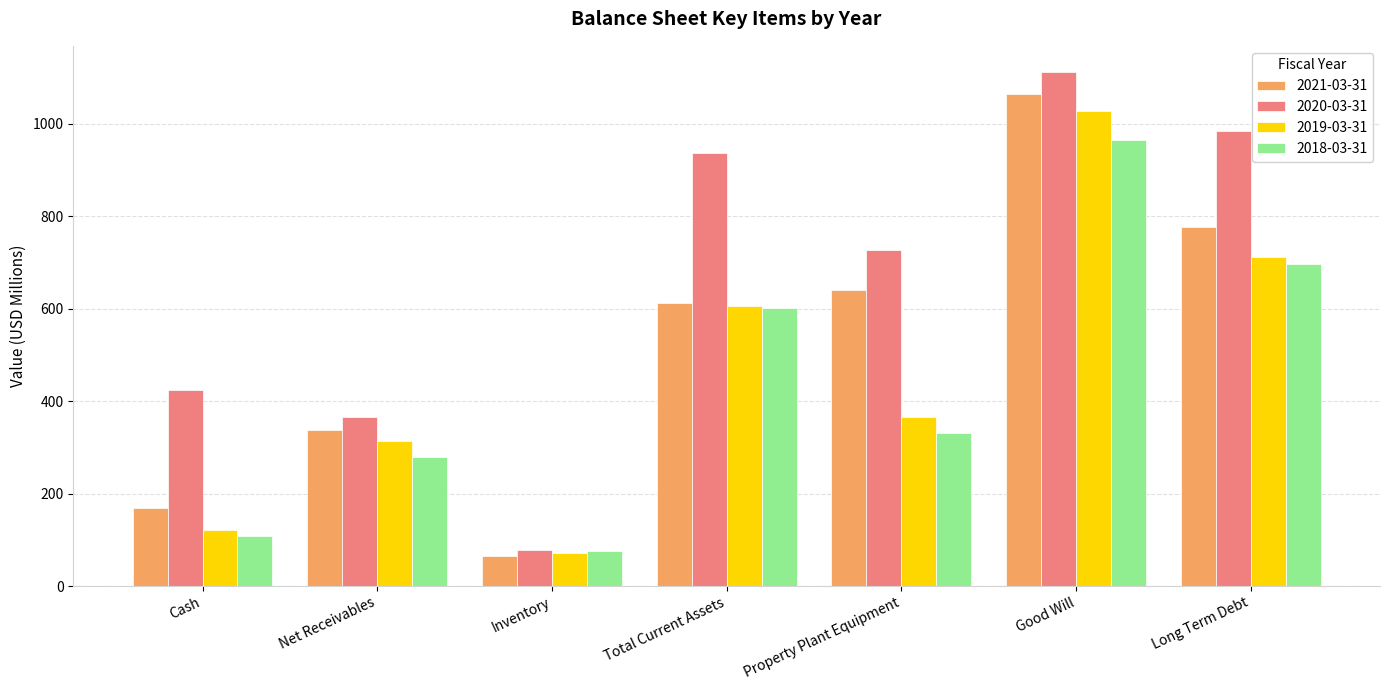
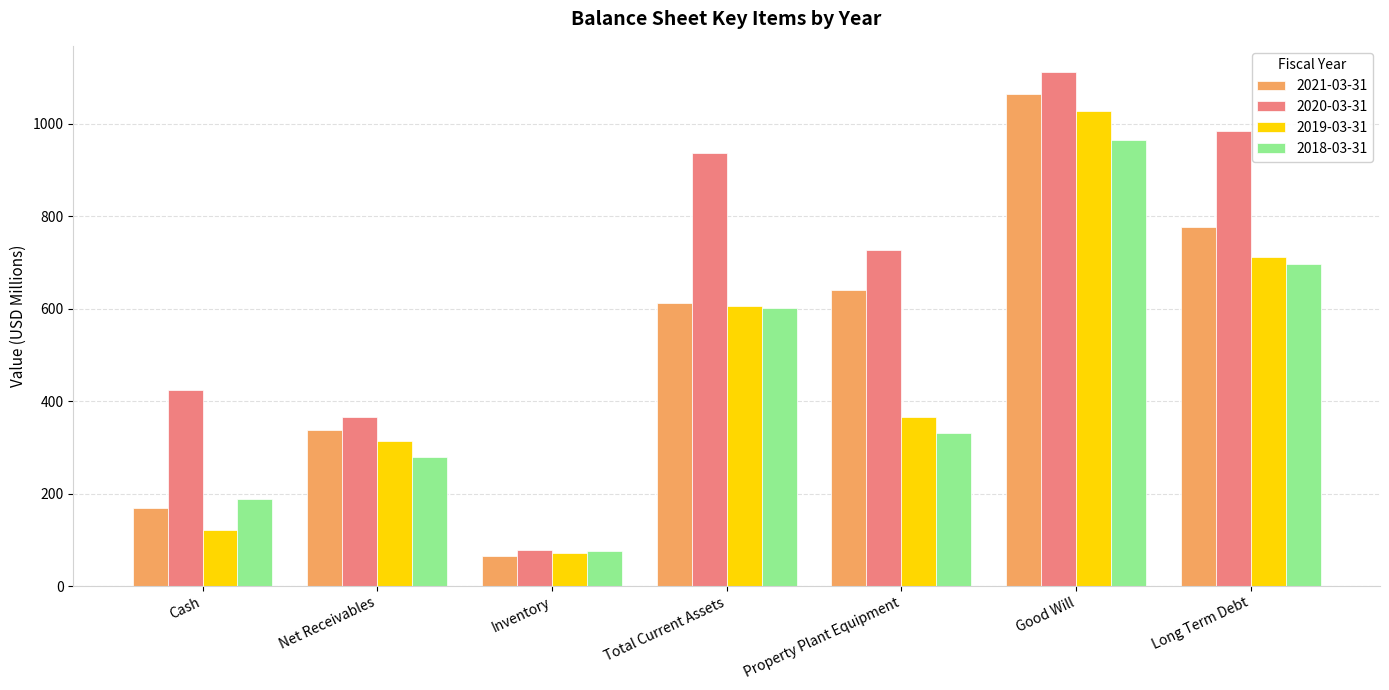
2018-03-31, Cash: 110 -> 190
